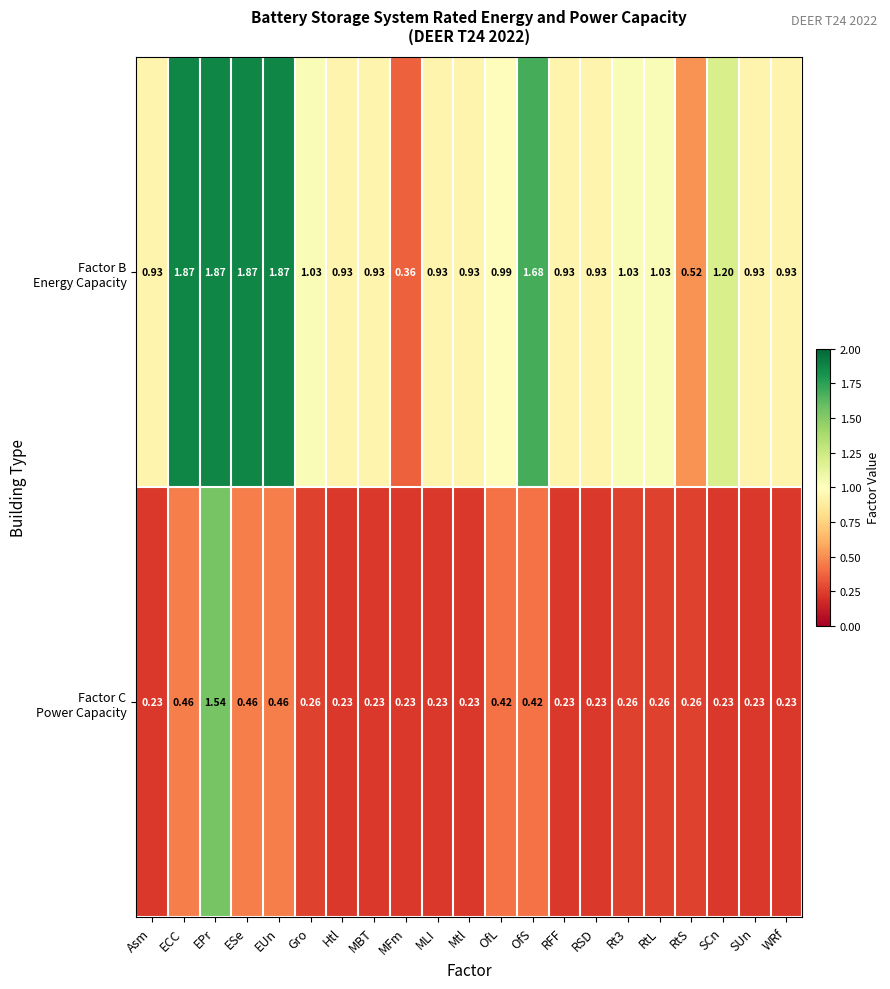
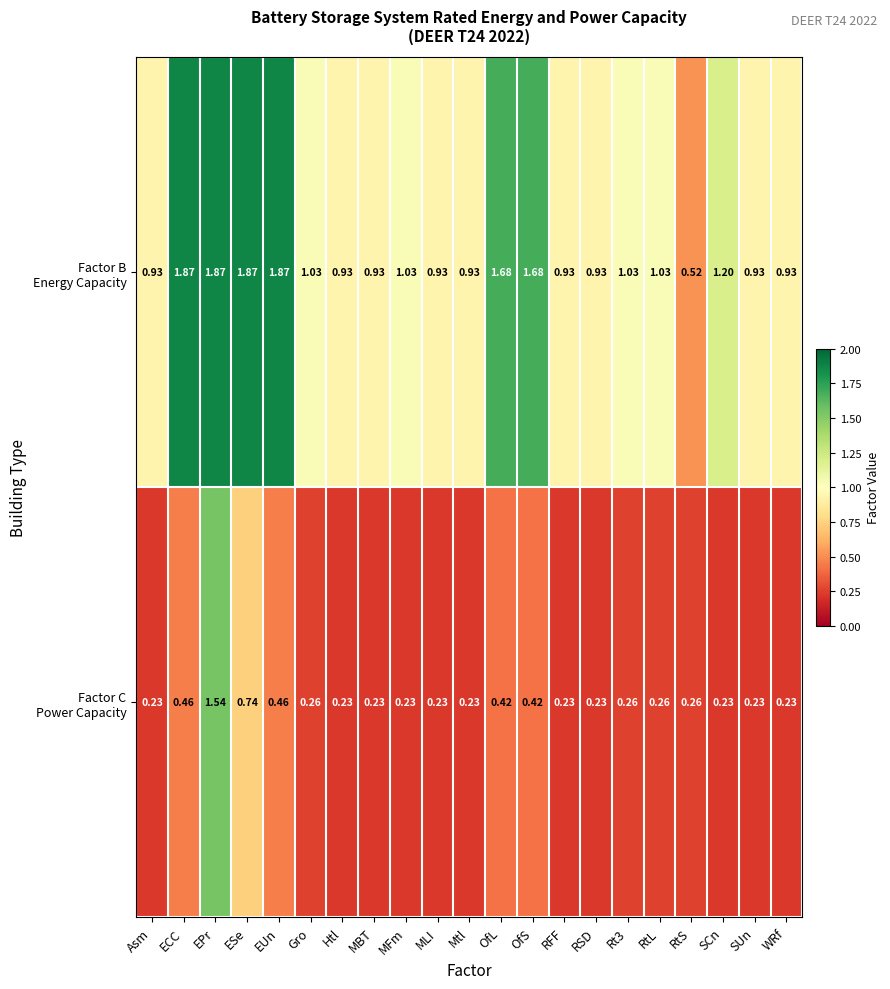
Factor B Energy Capacity, MFm: 0.36 -> 1.03
Factor B Energy Capacity, OfL: 0.99 -> 1.68
Factor C Power Capacity, ESe: 0.46 -> 0.74
